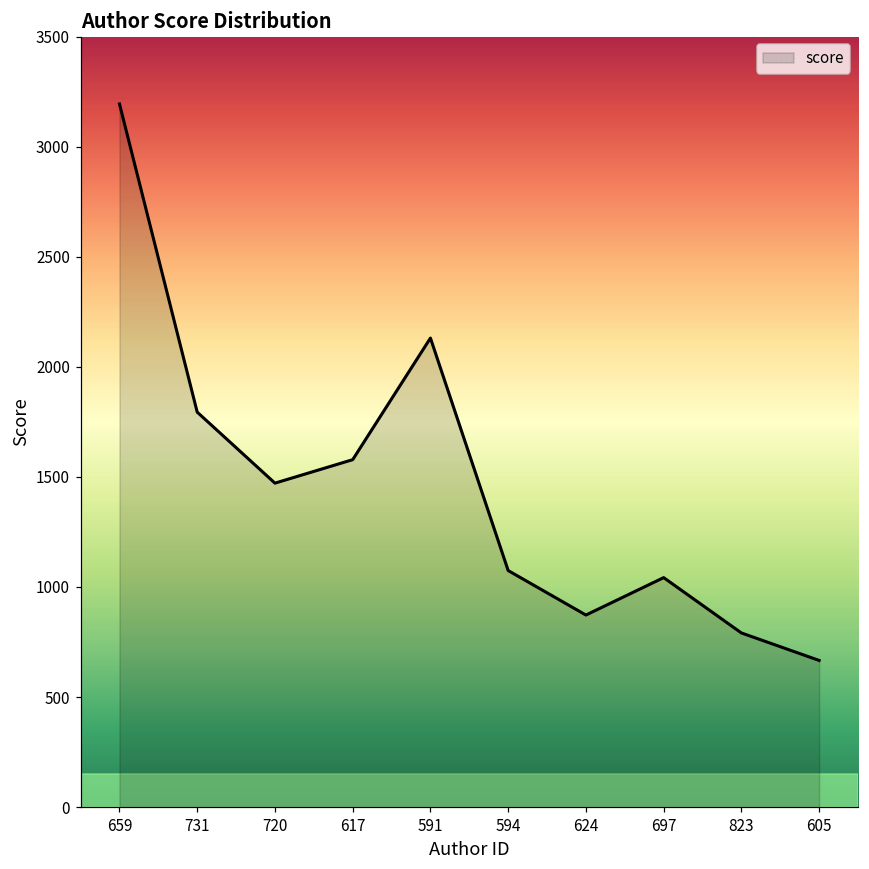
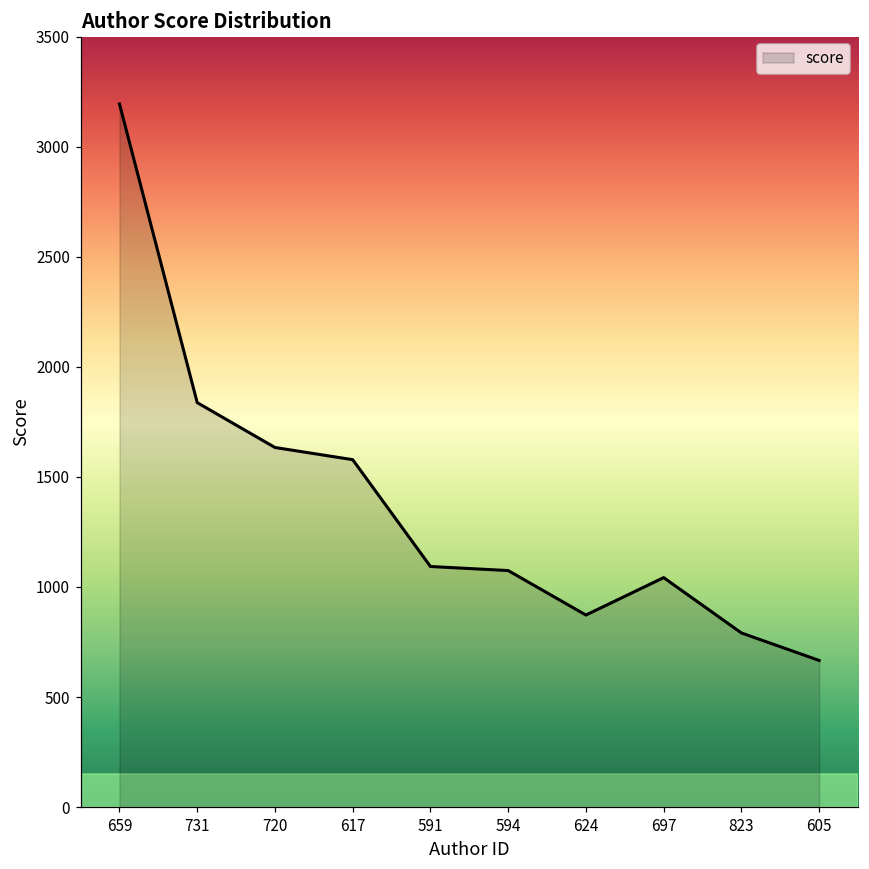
731: 1790 -> 1840
720: 1470 -> 1630
591: 2130 -> 1090
